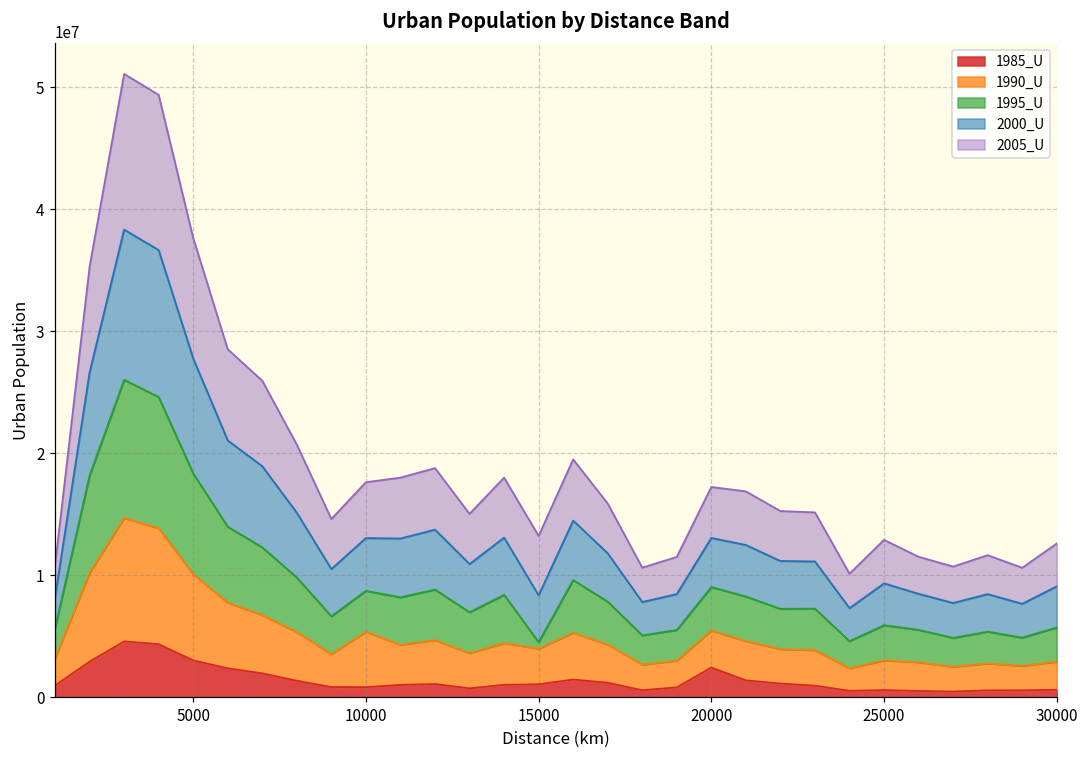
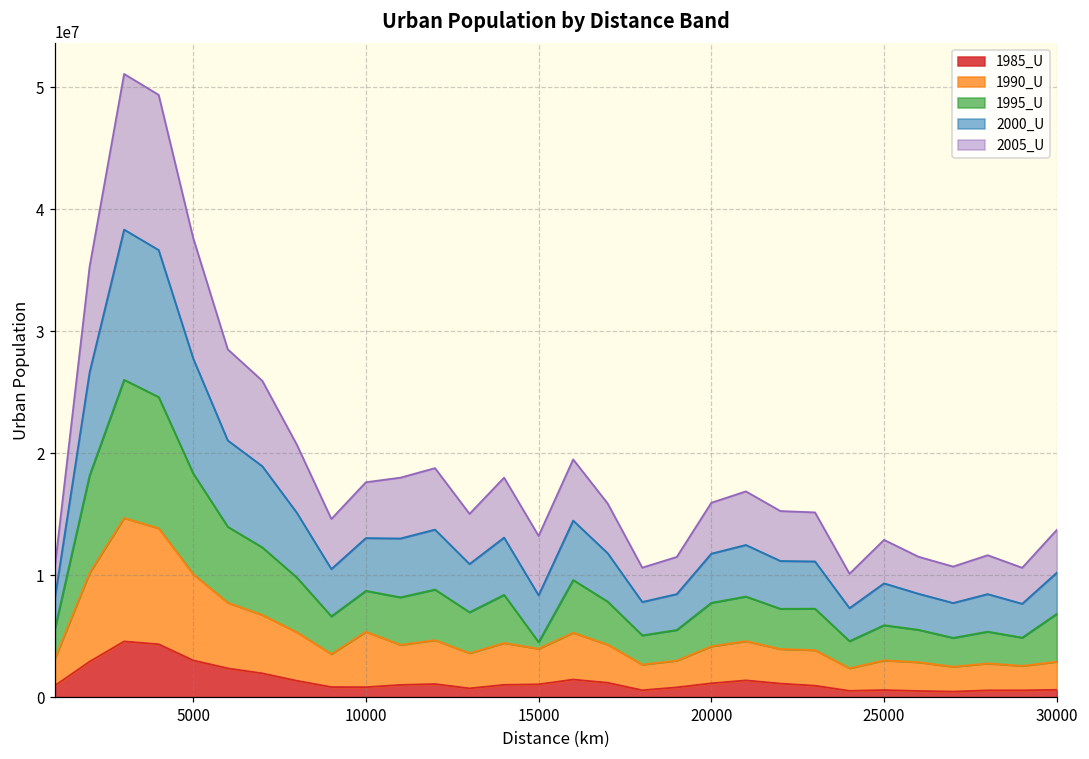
1985_U, 20000: 2400000 -> 1100000
1995_U, 30000: 2800000 -> 3900000
